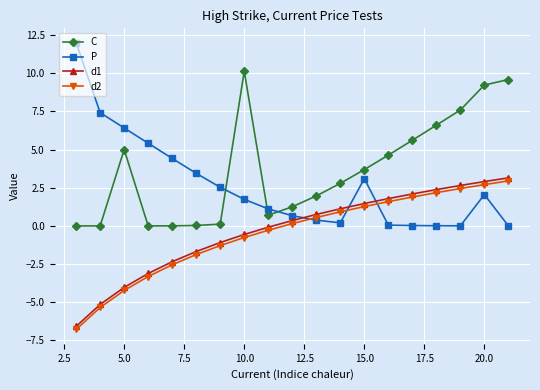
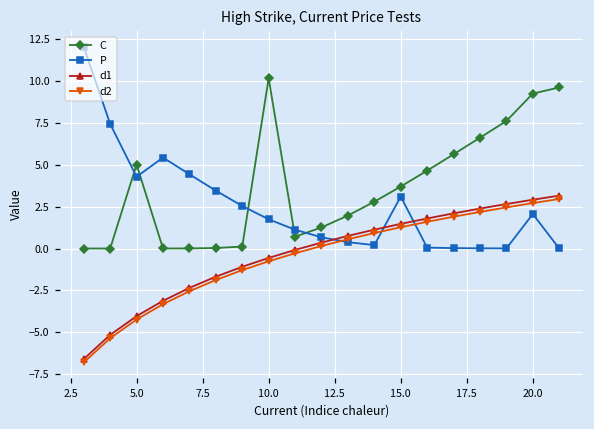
P, 5.0: 6.4 -> 4.3
